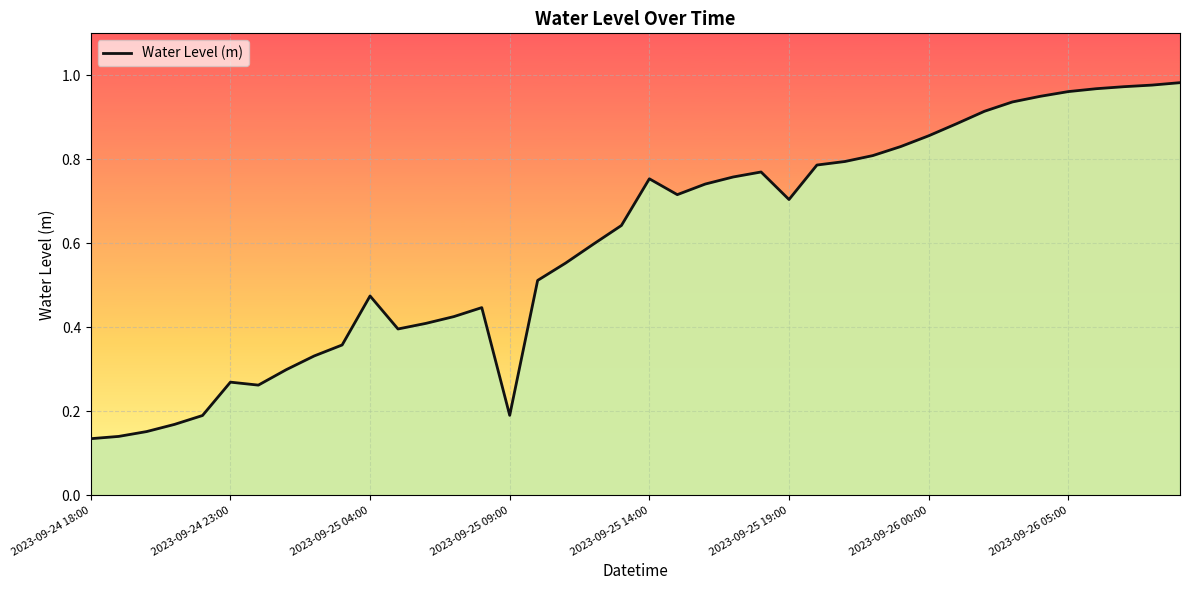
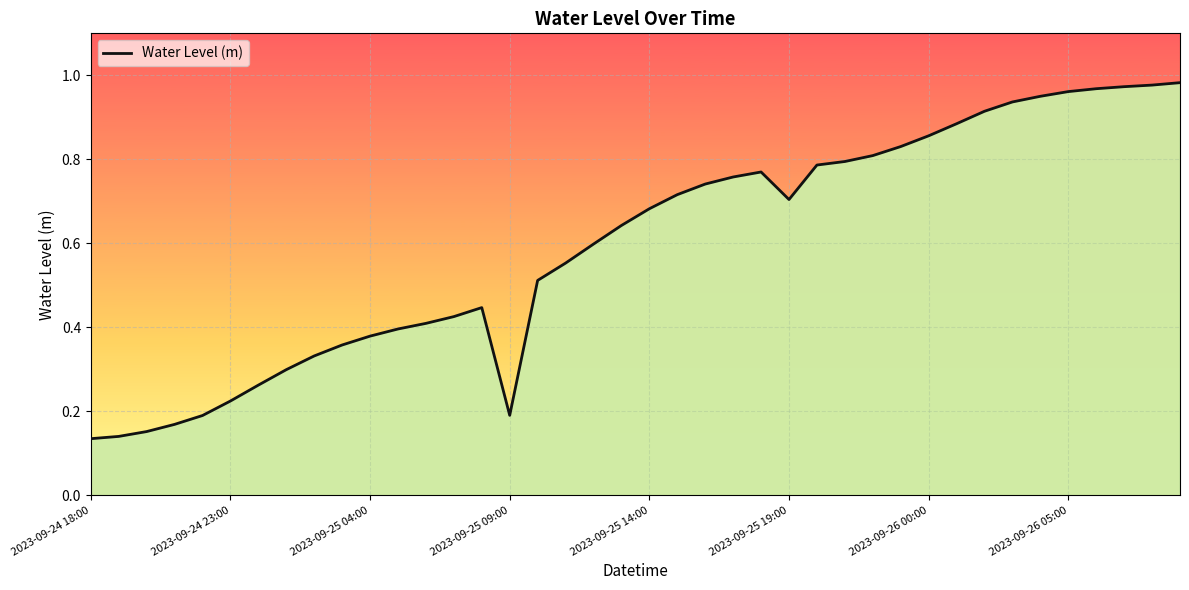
2023-09-24 23:00: 0.27 -> 0.22
2023-09-25 04:00: 0.47 -> 0.38
2023-09-25 14:00: 0.75 -> 0.68
